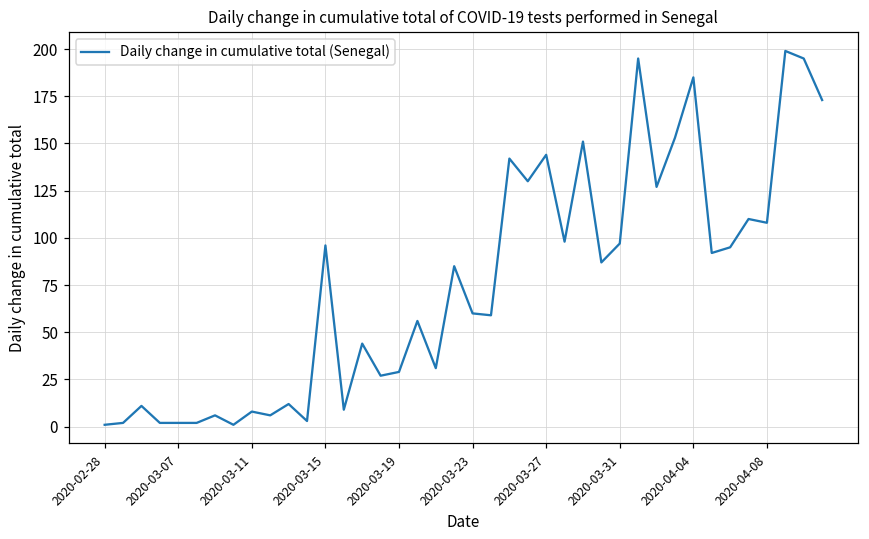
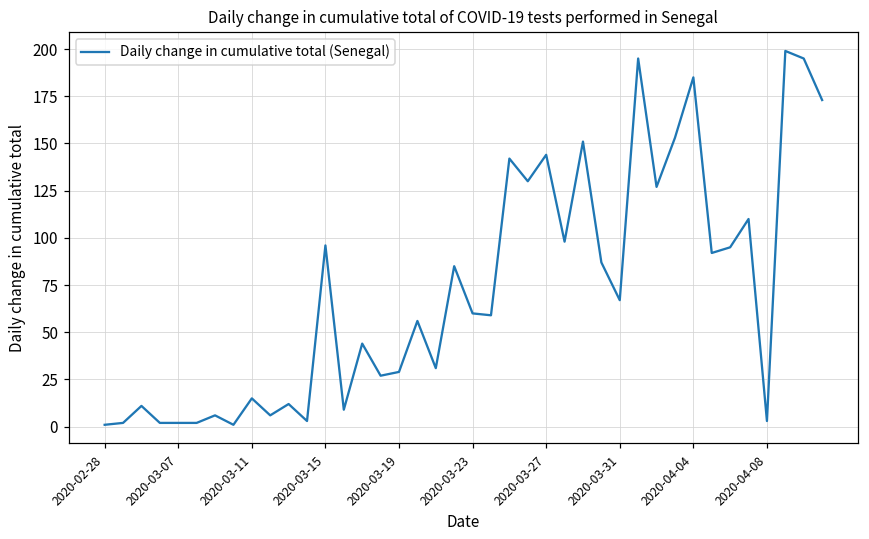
2020-03-11: 8 -> 15
2020-03-31: 97 -> 67
2020-04-08: 108 -> 3
